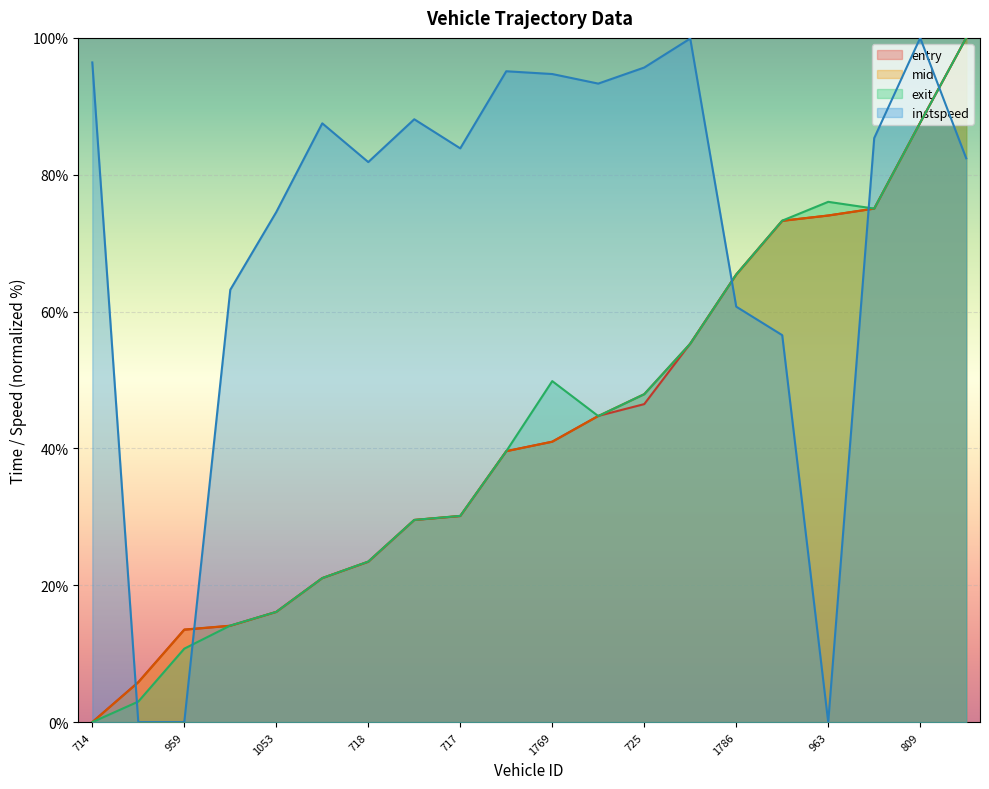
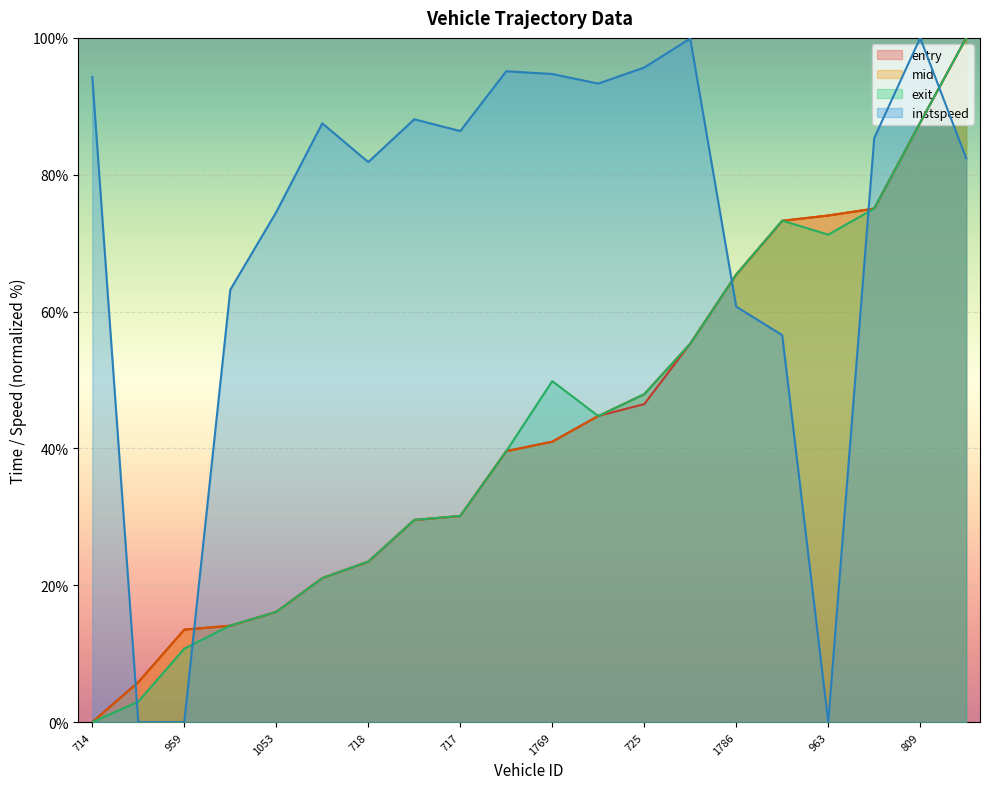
instspeed, 714: 96% -> 94%
instspeed, 717: 84% -> 86%
exit, 963: 76% -> 71%
